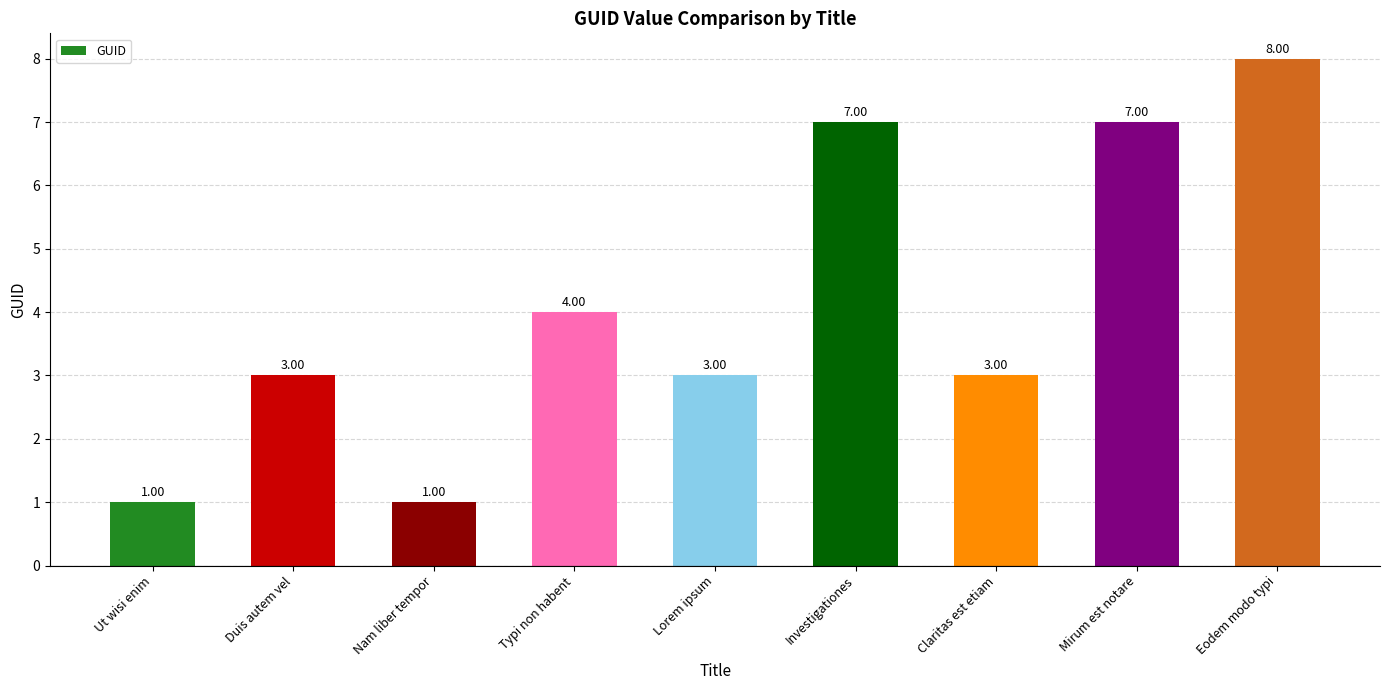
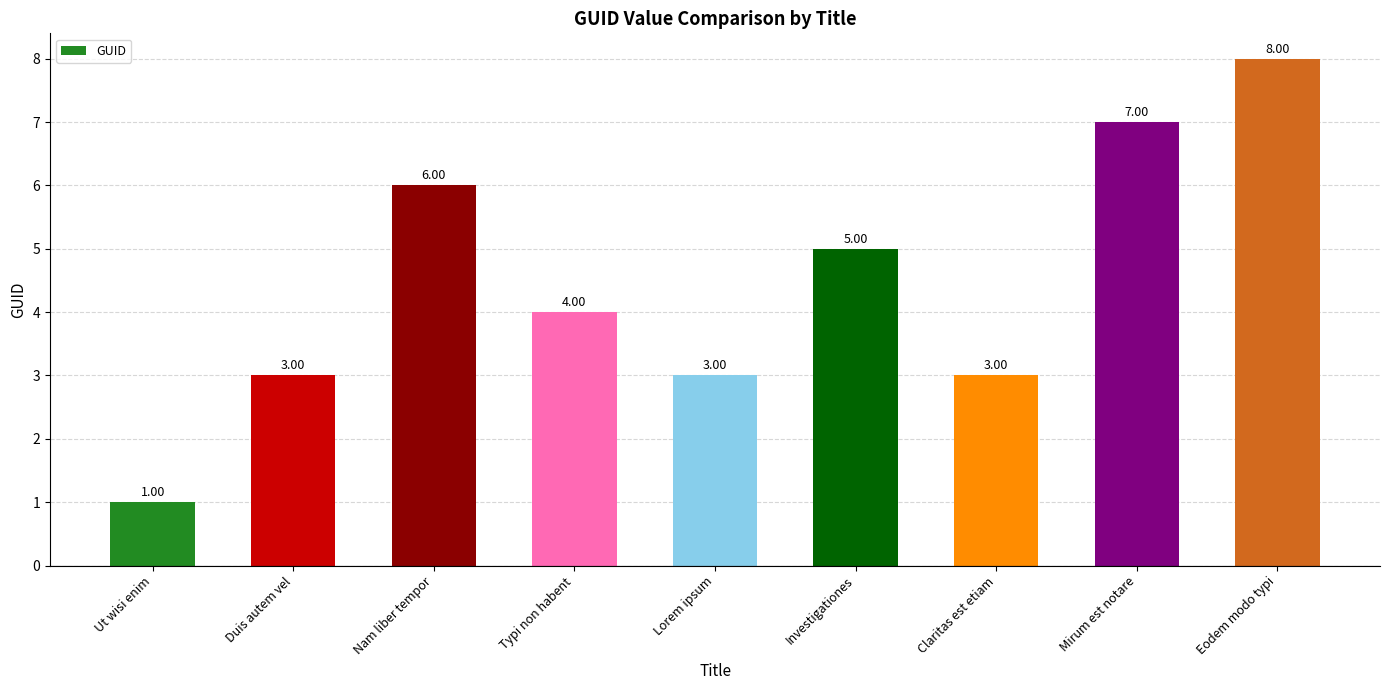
Nam liber tempor: 1.00 -> 6.00
Investigationes: 7.00 -> 5.00
